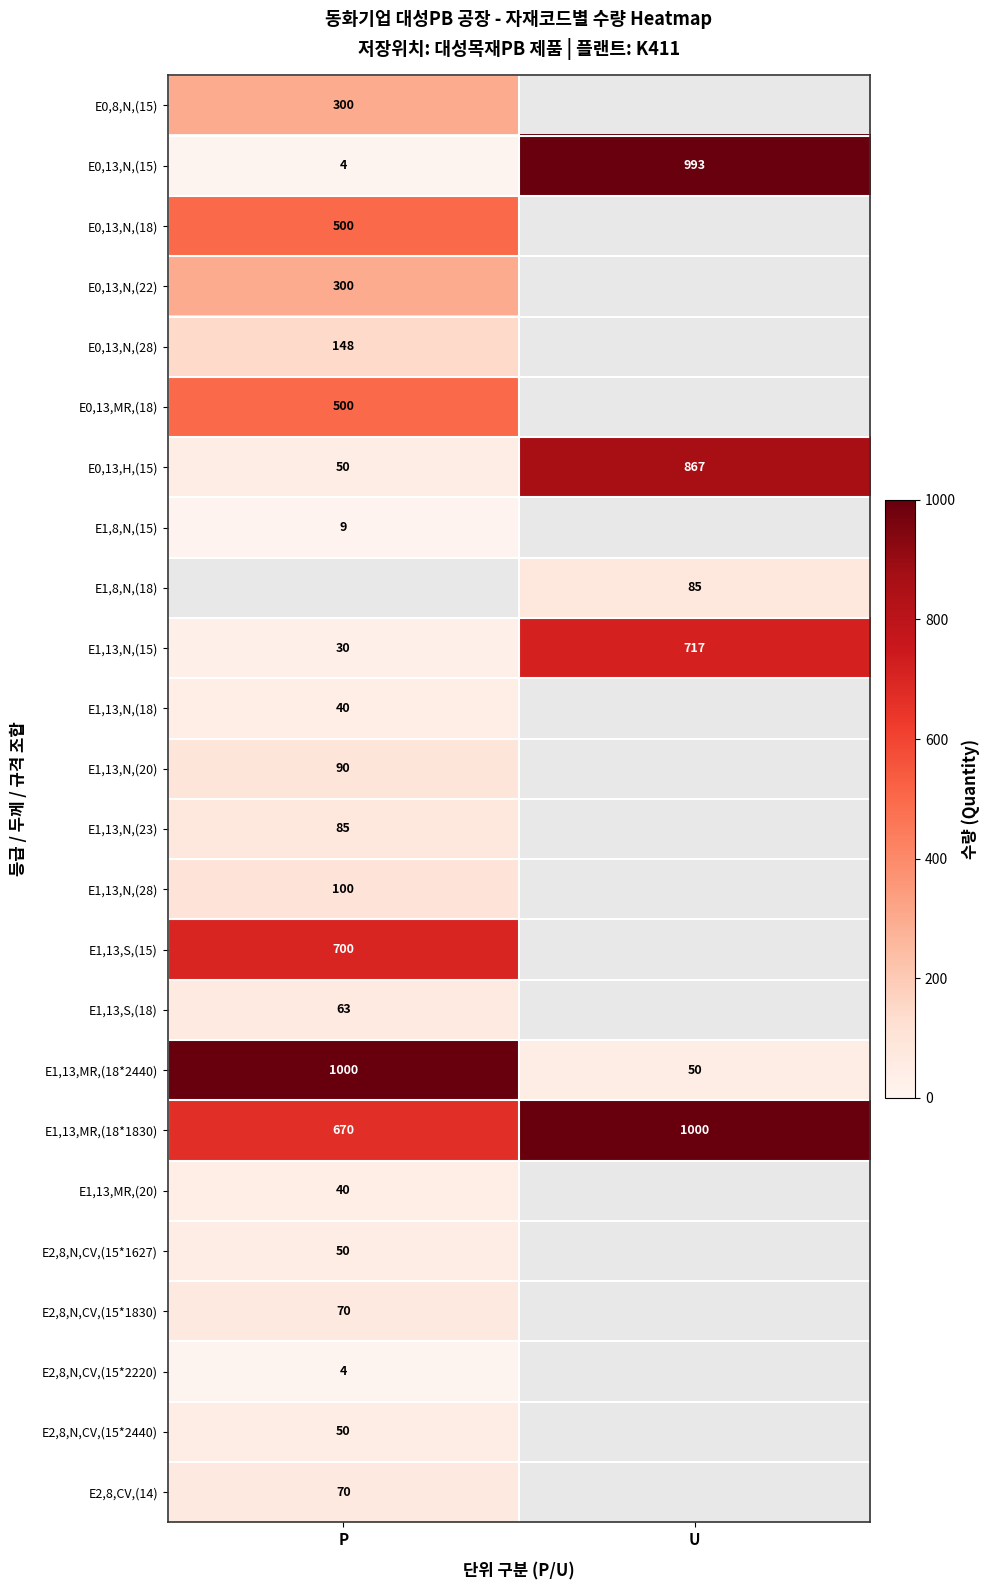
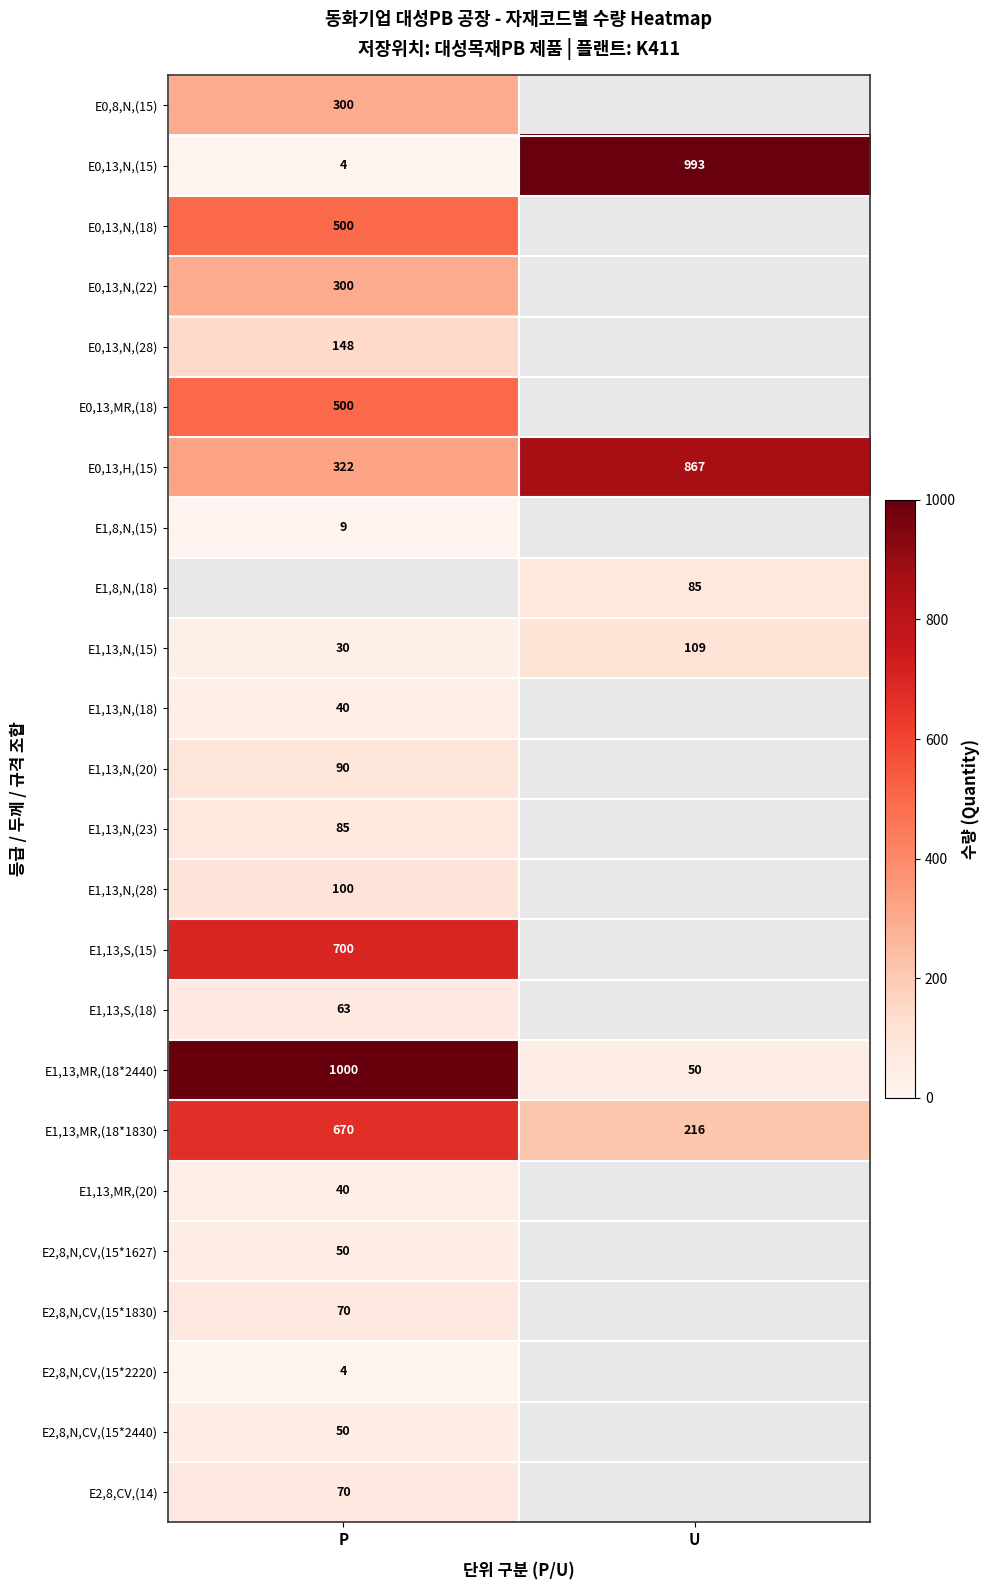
E0,13,H,(15), P: 50 -> 322
E1,13,N,(15), U: 717 -> 109
E1,13,MR,(18*1830), U: 1000 -> 216
